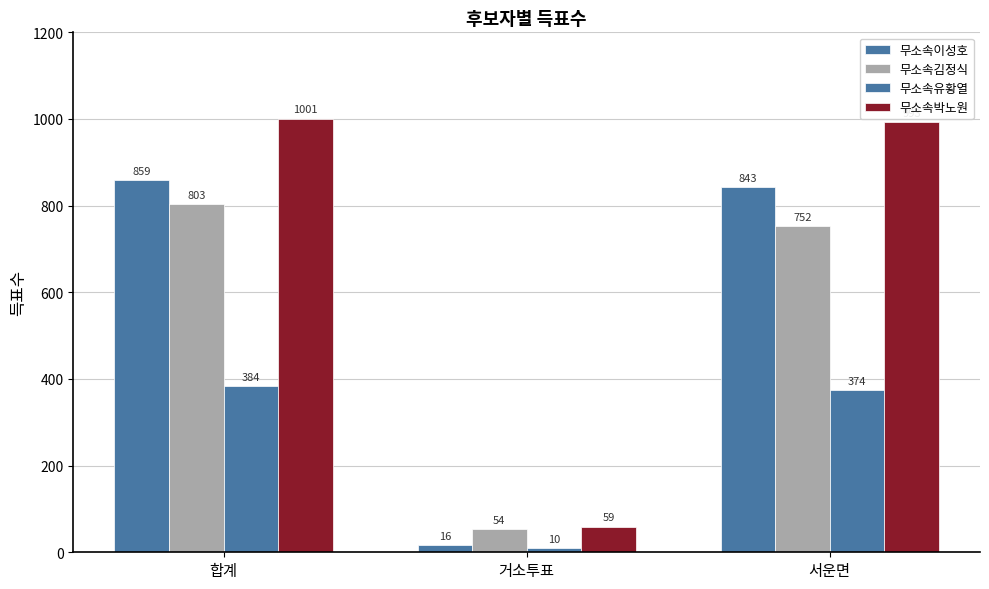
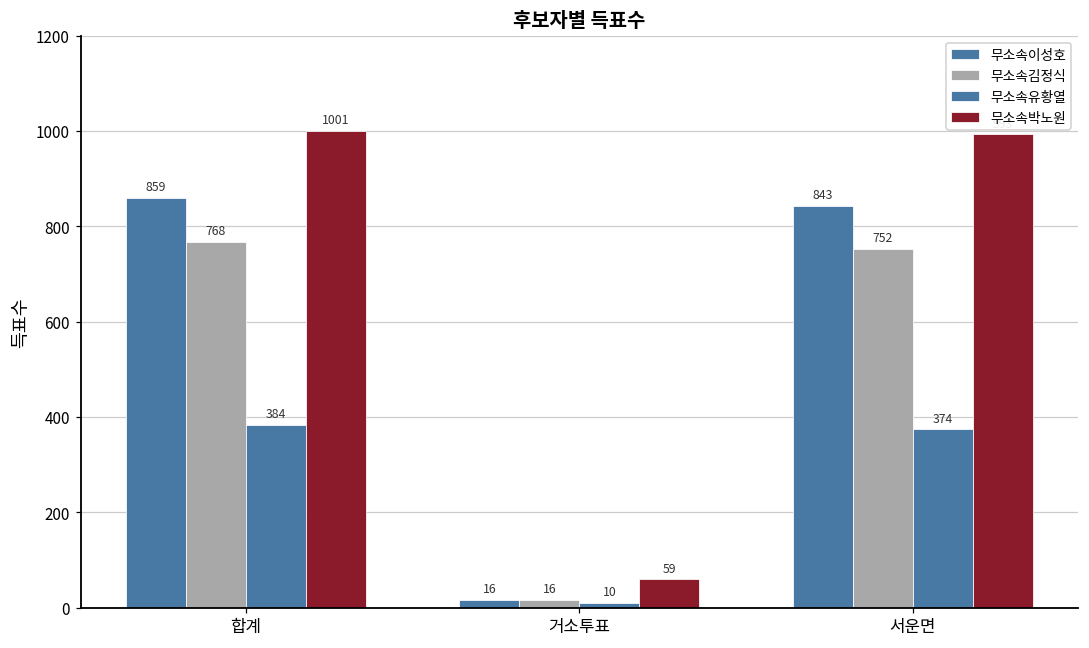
무소속김정식, 합계: 803 -> 768
무소속김정식, 거소투표: 54 -> 16
